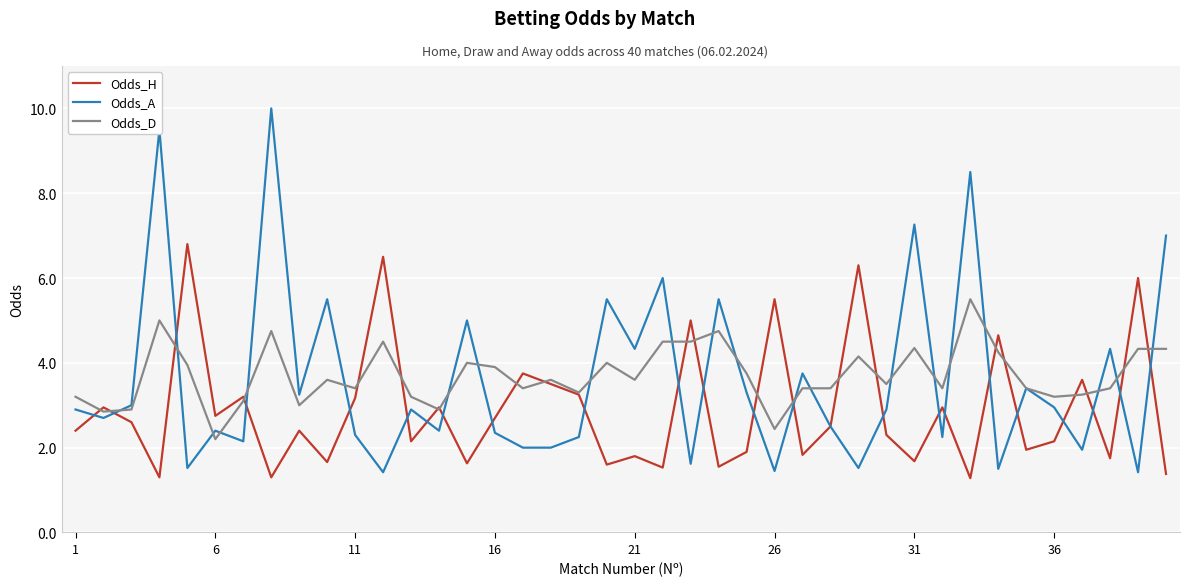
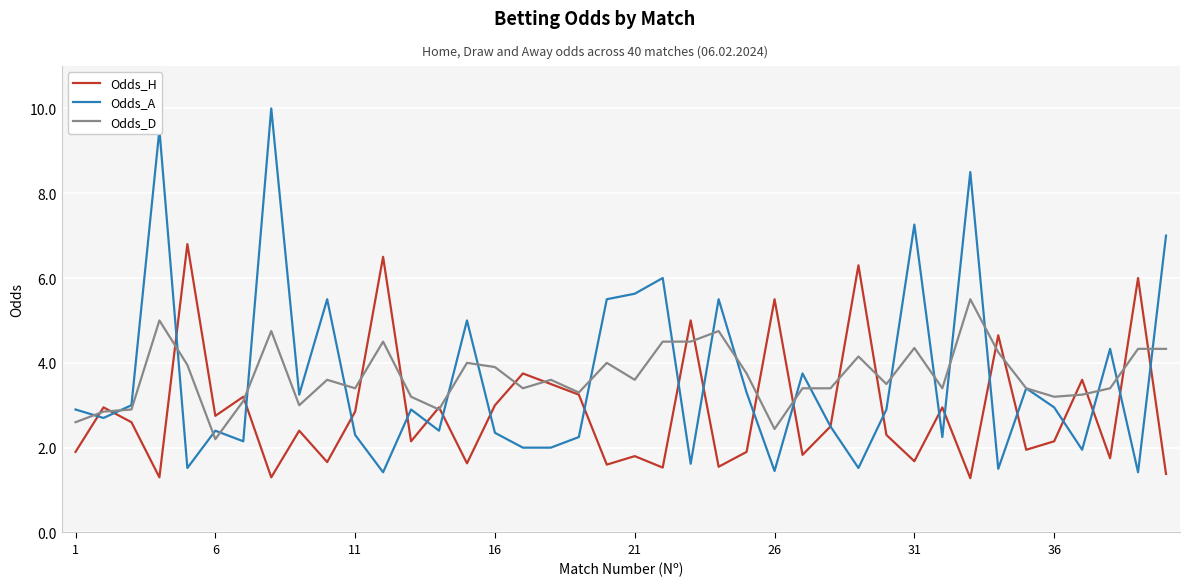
Odds_H, 1: 2.4 -> 1.9
Odds_D, 1: 3.2 -> 2.6
Odds_H, 11: 3.2 -> 2.9
Odds_H, 16: 2.7 -> 3.0
Odds_A, 21: 4.3 -> 5.6
